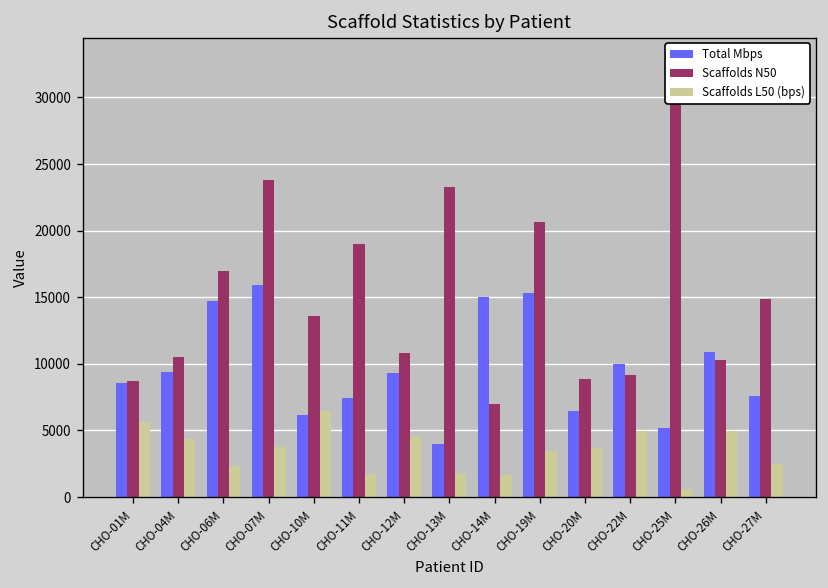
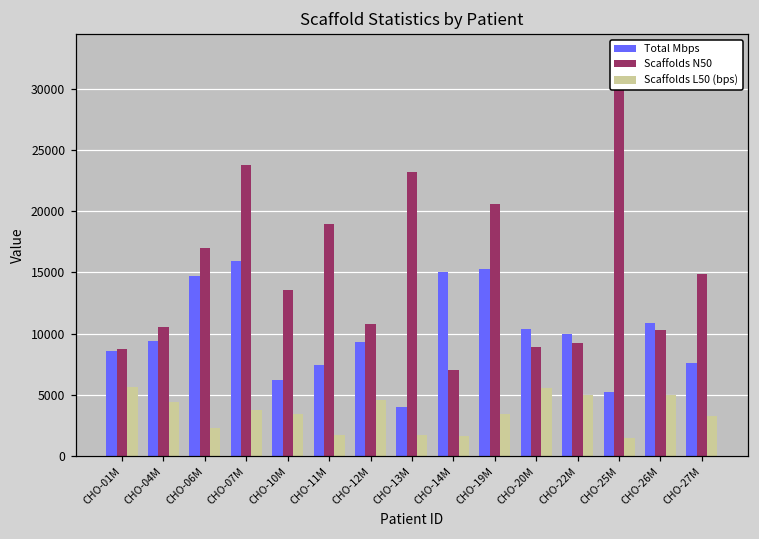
Scaffolds L50 (bps), CHO-10M: 6400 -> 3400
Total Mbps, CHO-20M: 6500 -> 10400
Scaffolds L50 (bps), CHO-20M: 3700 -> 5500
Scaffolds L50 (bps), CHO-25M: 600 -> 1500
Scaffolds L50 (bps), CHO-27M: 2500 -> 3300
